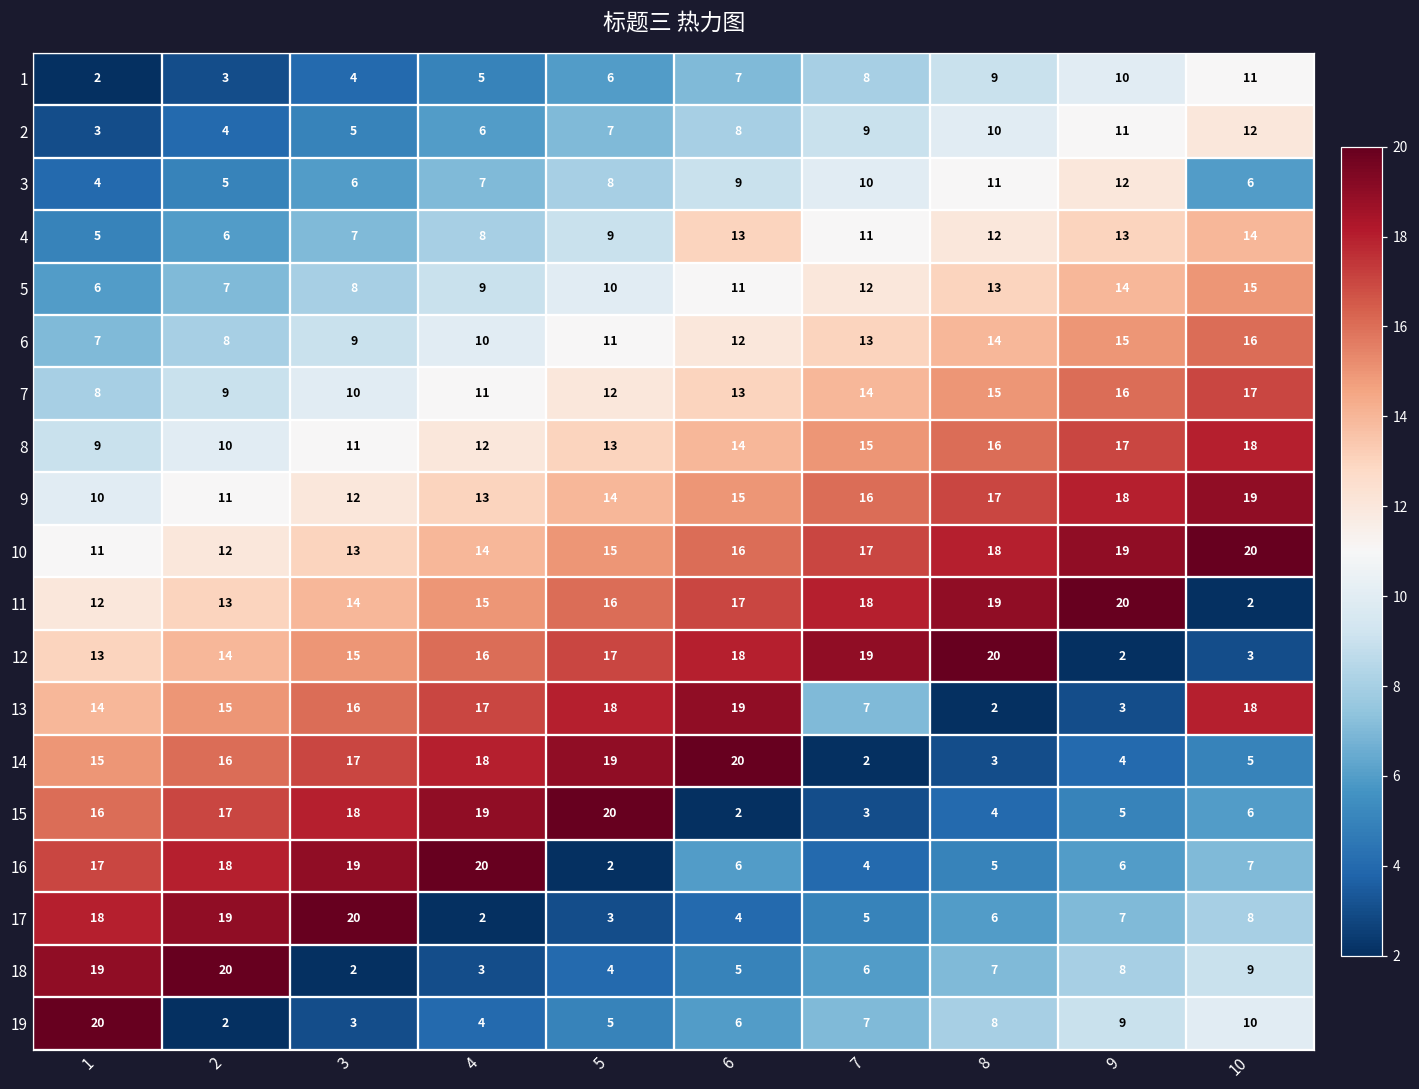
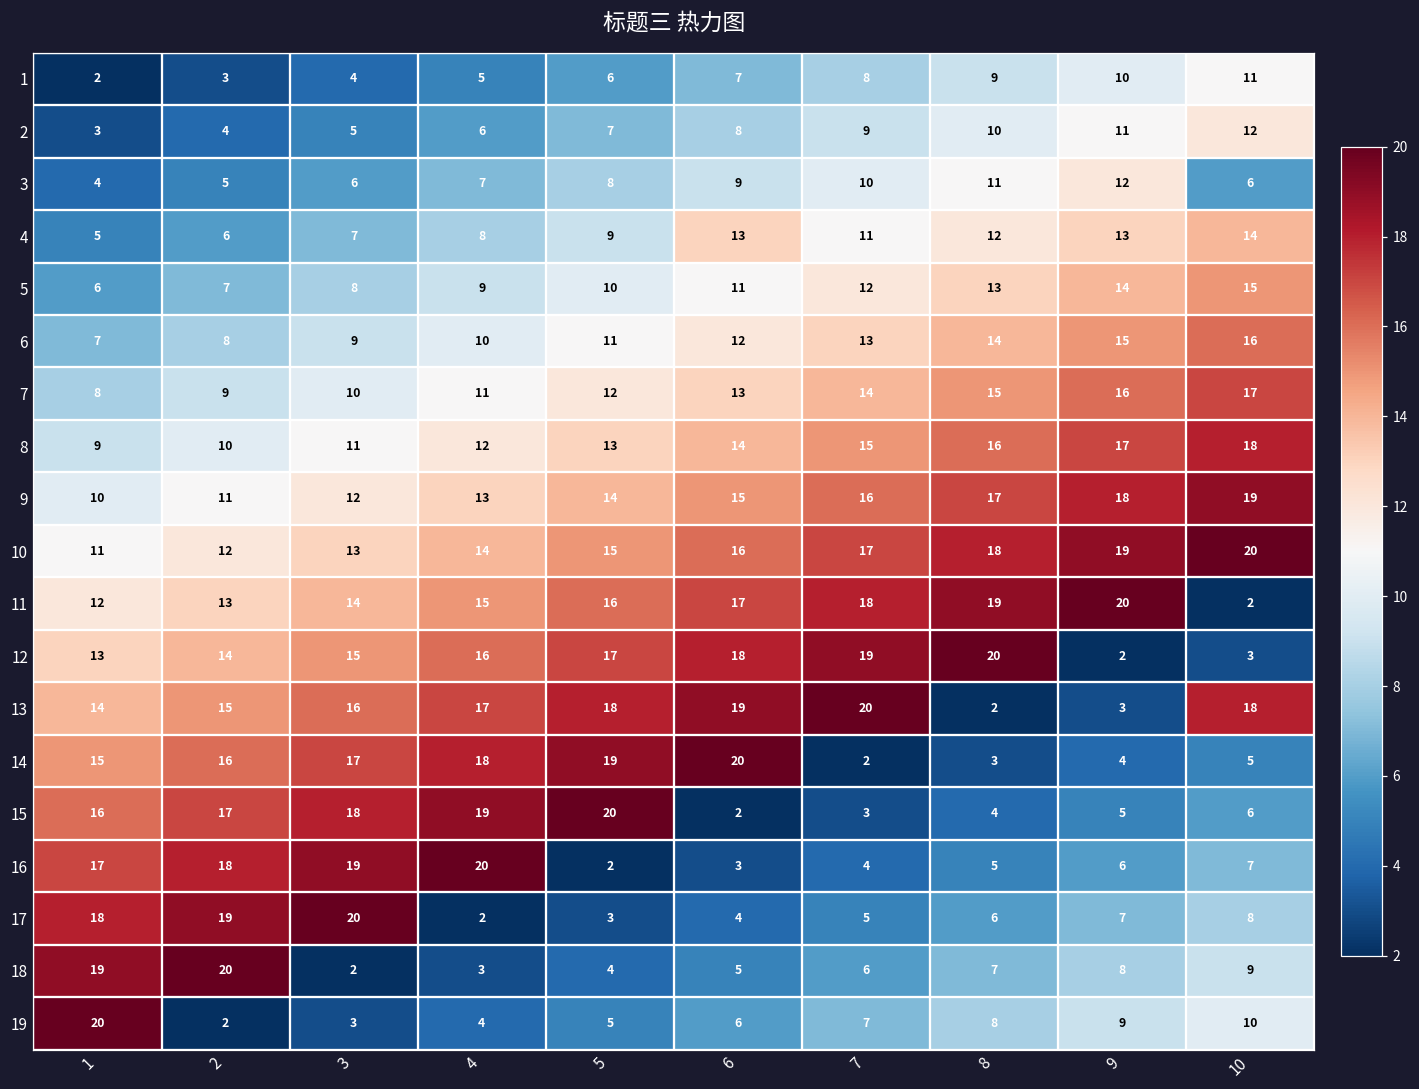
13, 7: 7 -> 20
16, 6: 6 -> 3
